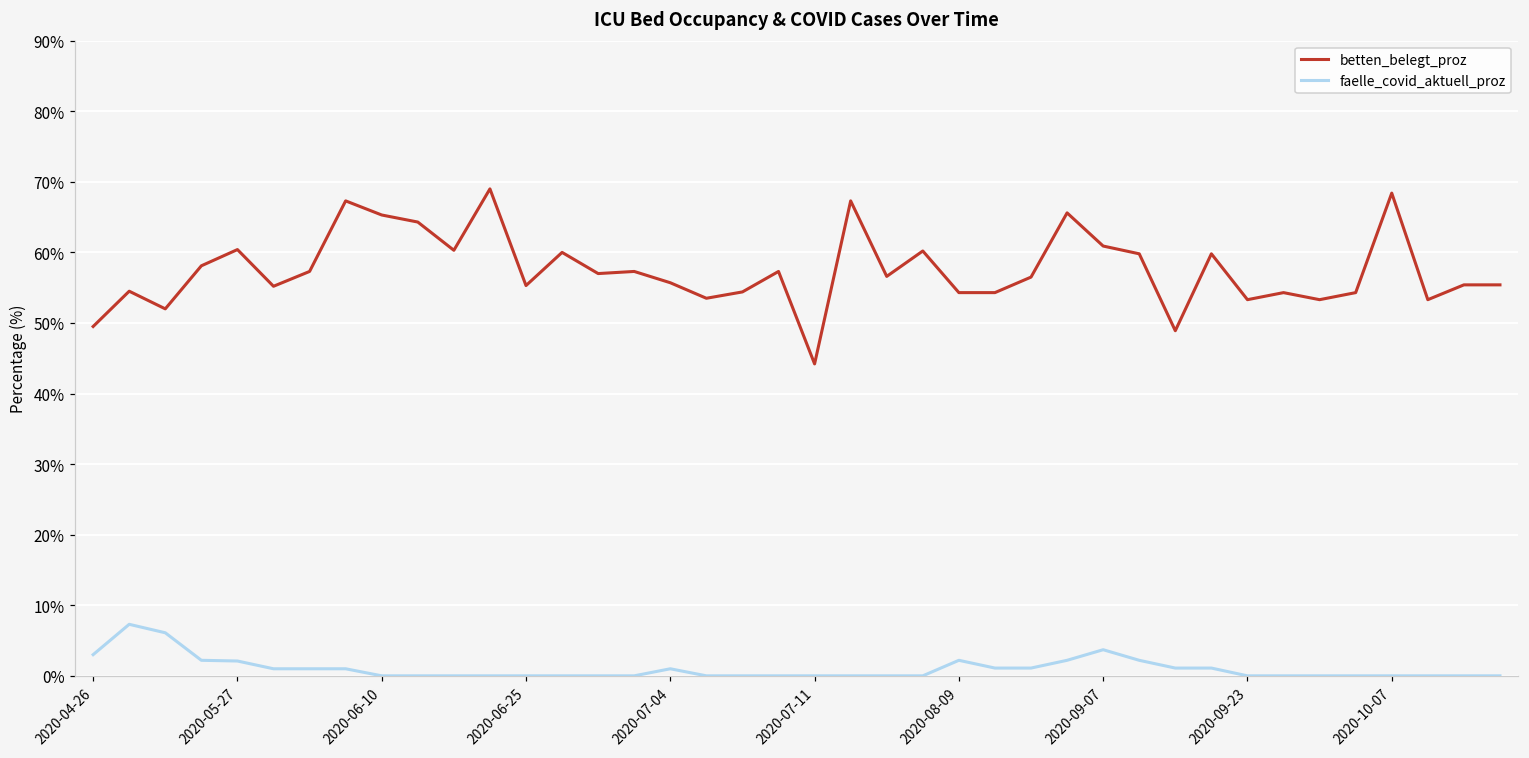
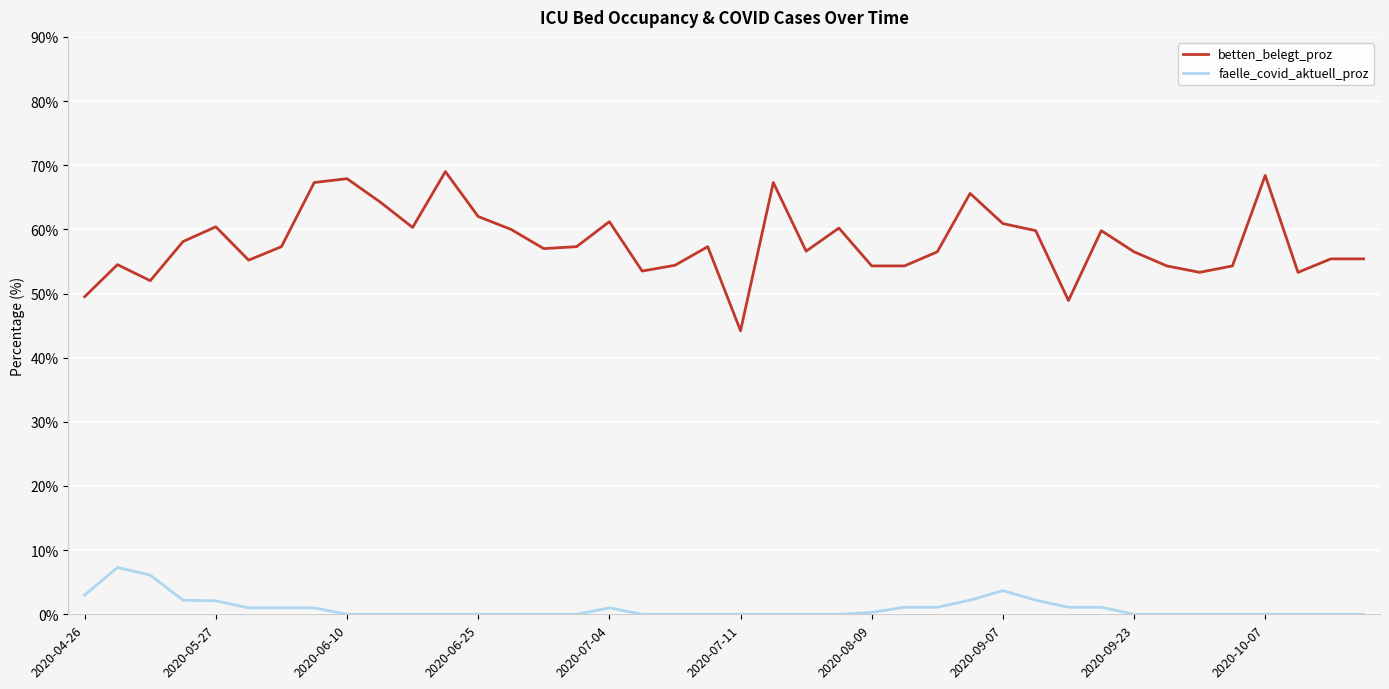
betten_belegt_proz, 2020-06-10: 65% -> 68%
betten_belegt_proz, 2020-06-25: 55% -> 62%
betten_belegt_proz, 2020-07-04: 56% -> 61%
faelle_covid_aktuell_proz, 2020-08-09: 2% -> 0%
betten_belegt_proz, 2020-09-23: 53% -> 57%
